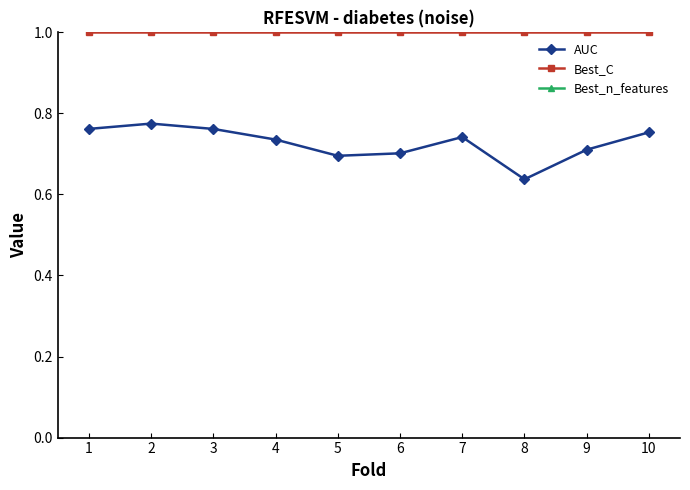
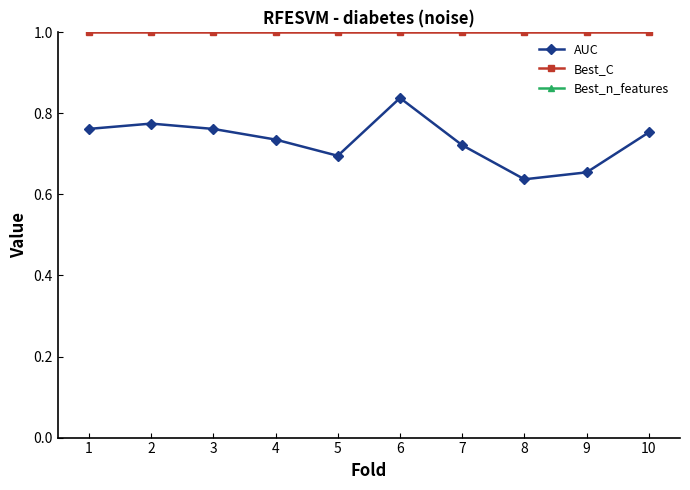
AUC, 6: 0.70 -> 0.84
AUC, 7: 0.74 -> 0.72
AUC, 9: 0.71 -> 0.65
